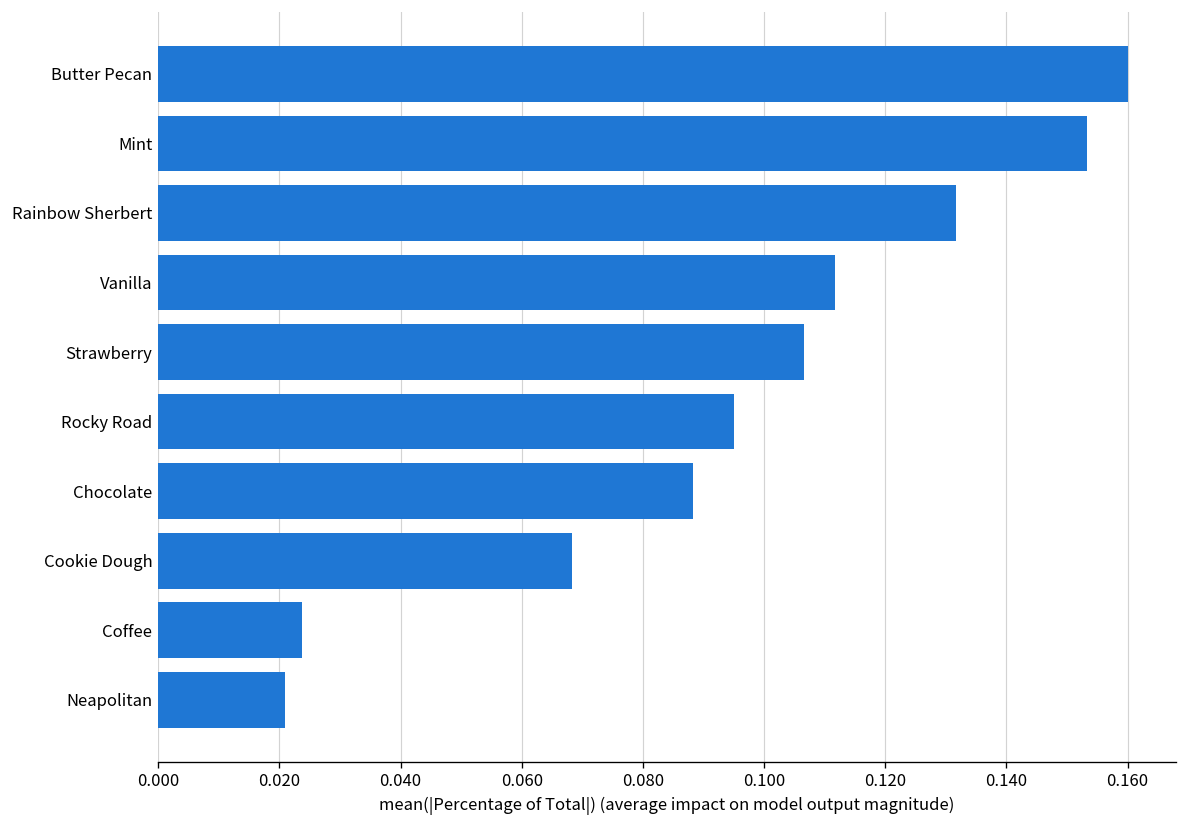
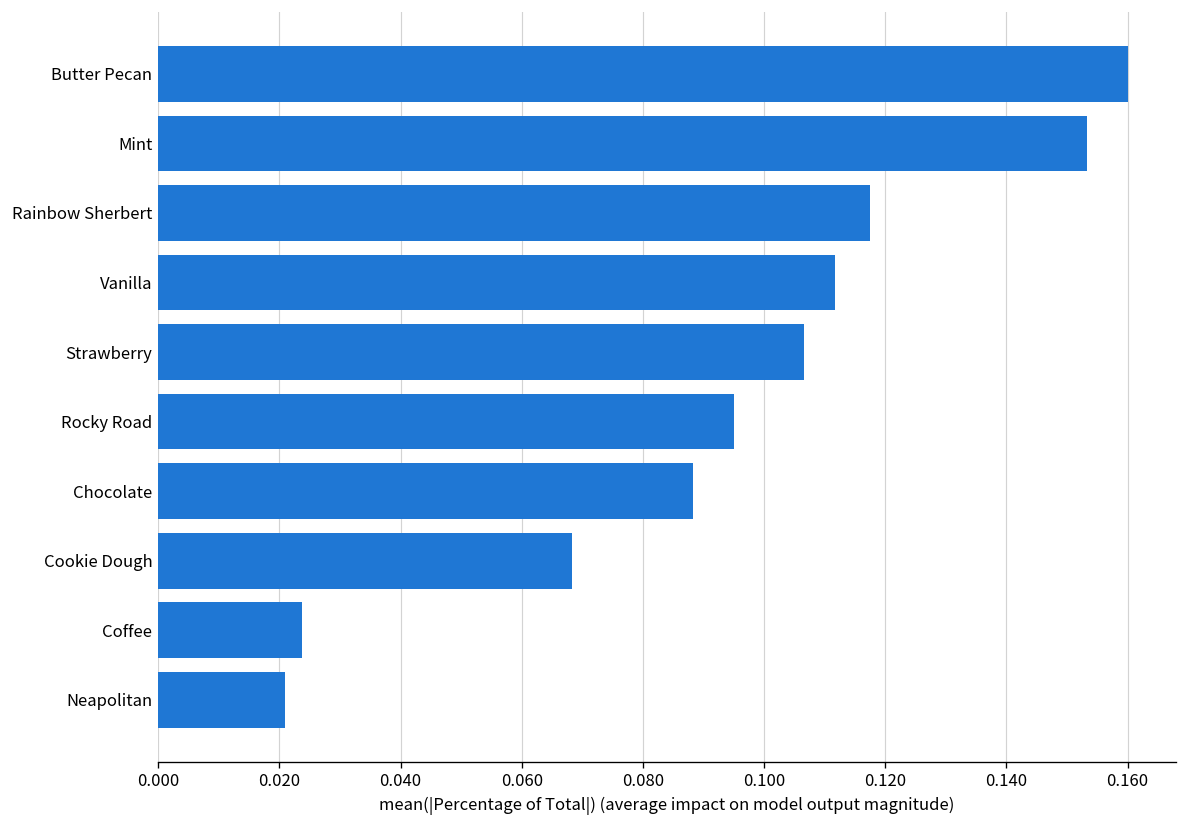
Rainbow Sherbert: 0.132 -> 0.117
